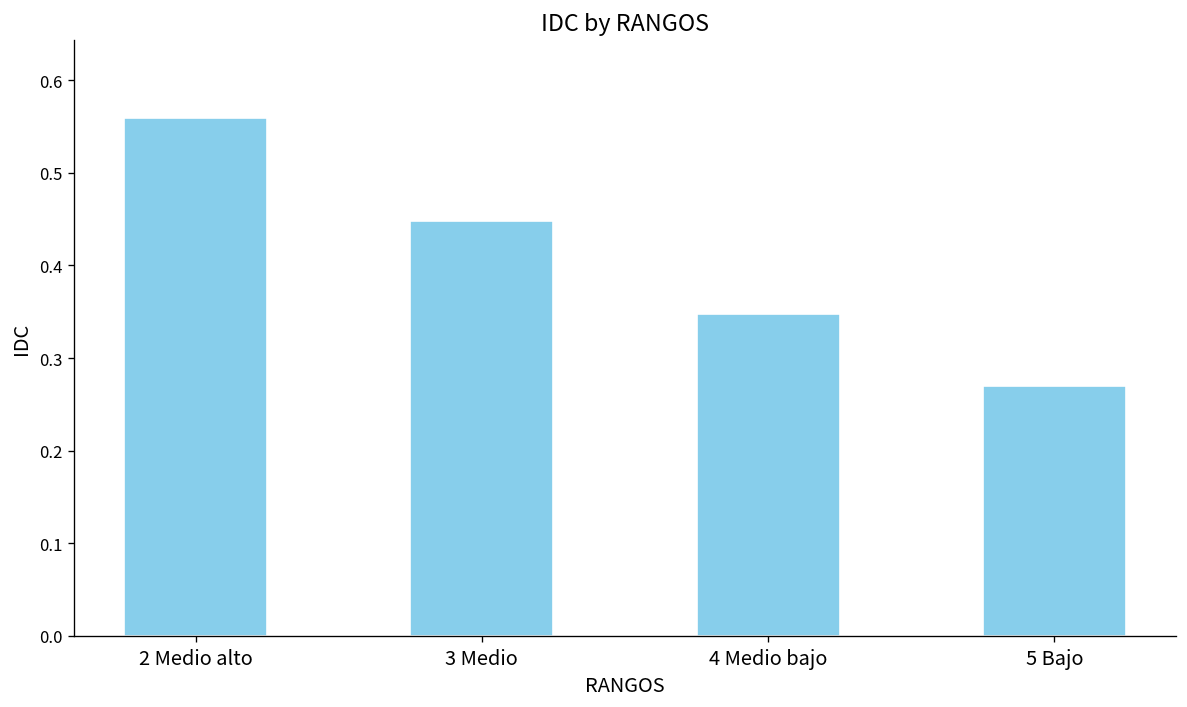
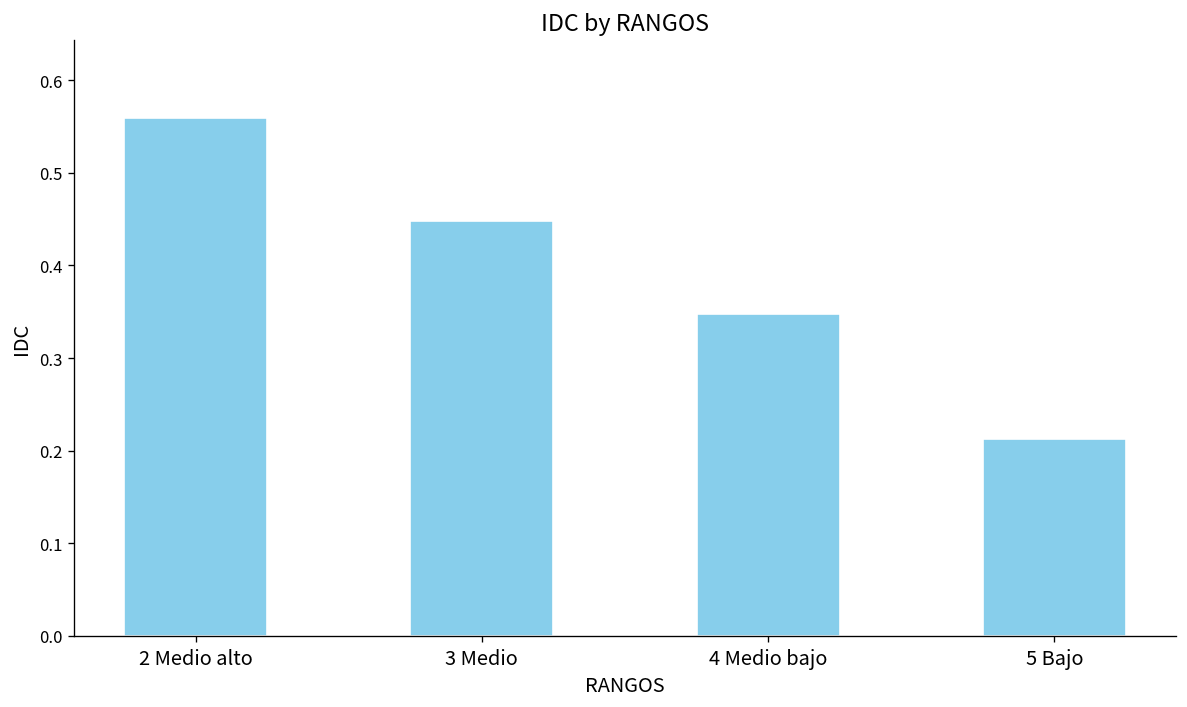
5 Bajo: 0.27 -> 0.21
